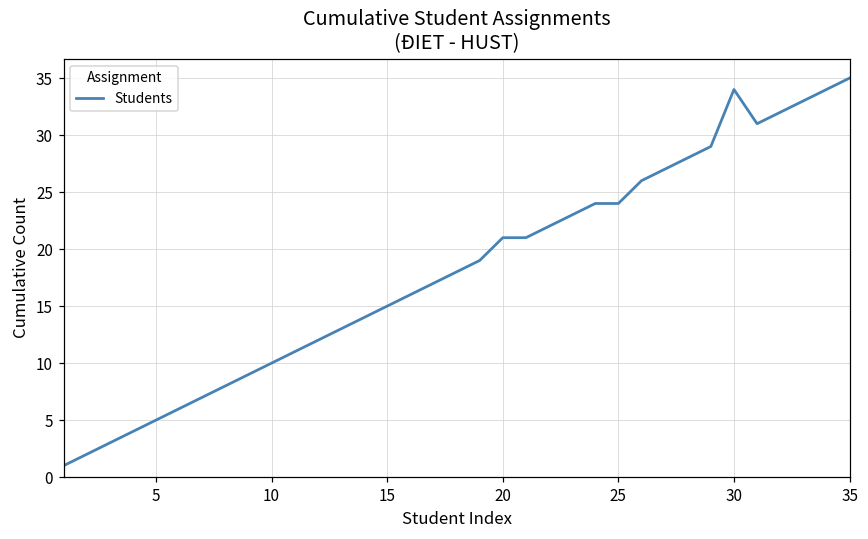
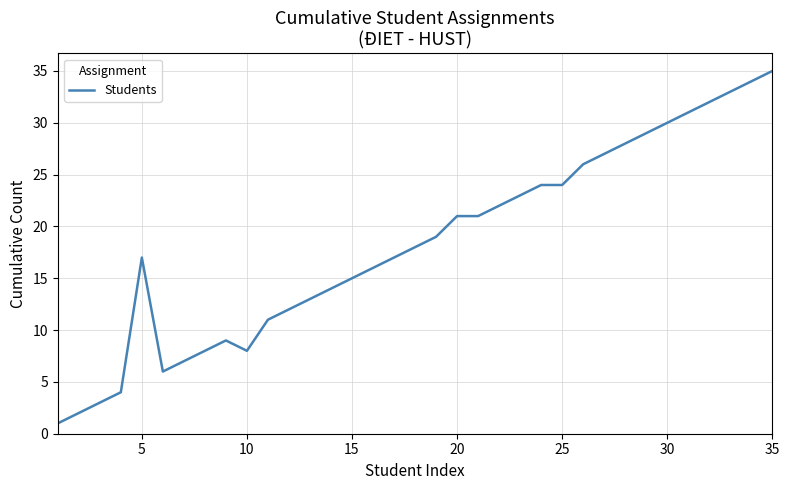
5: 5 -> 17
10: 10 -> 8
30: 34 -> 30
